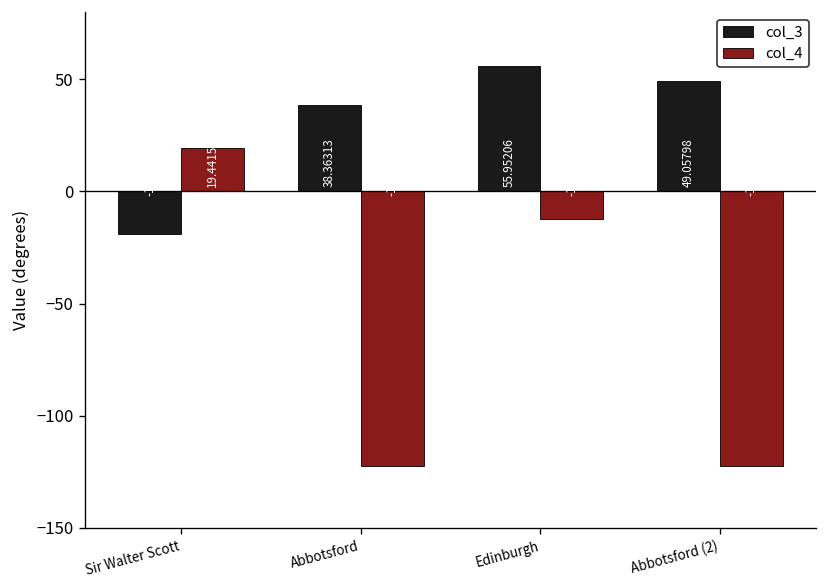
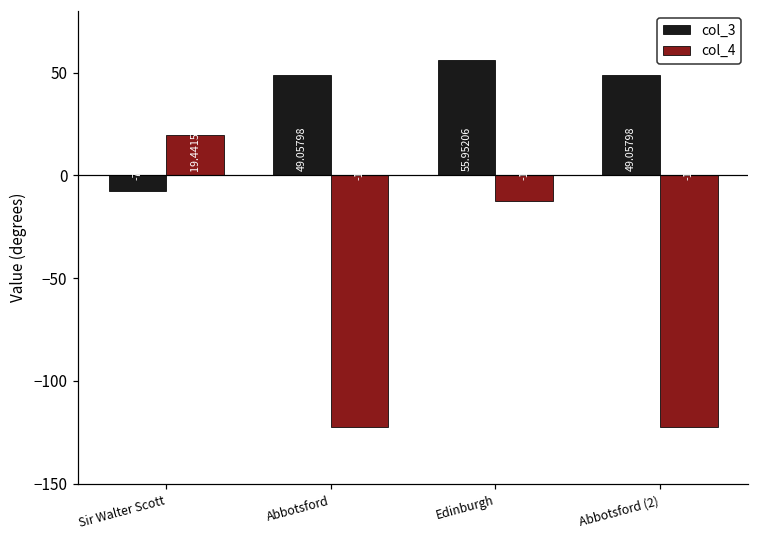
col_3, Sir Walter Scott: -19 -> -7
col_3, Abbotsford: 38.36313 -> 49.05798
